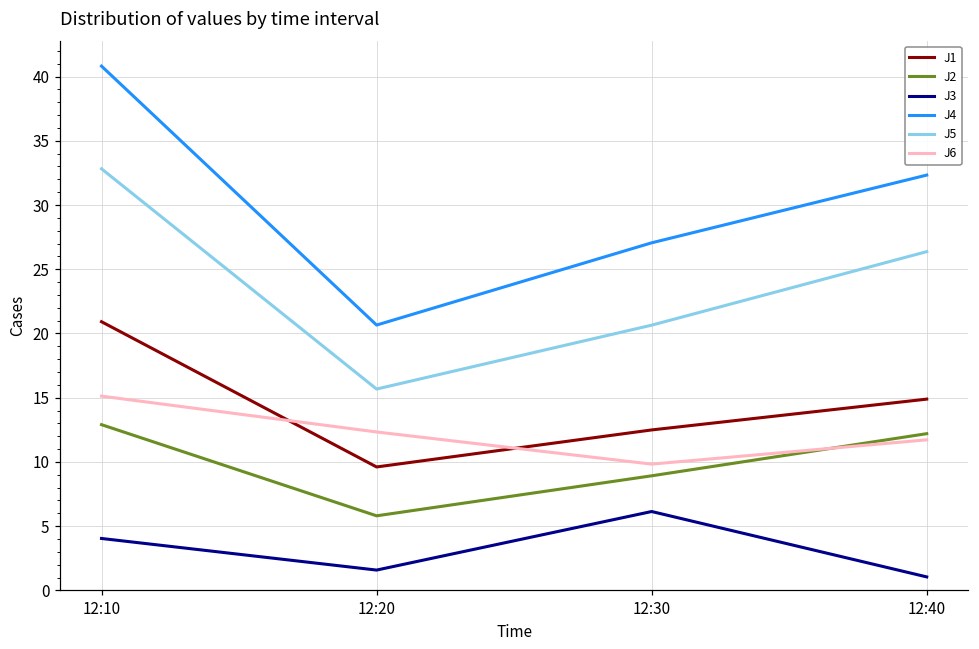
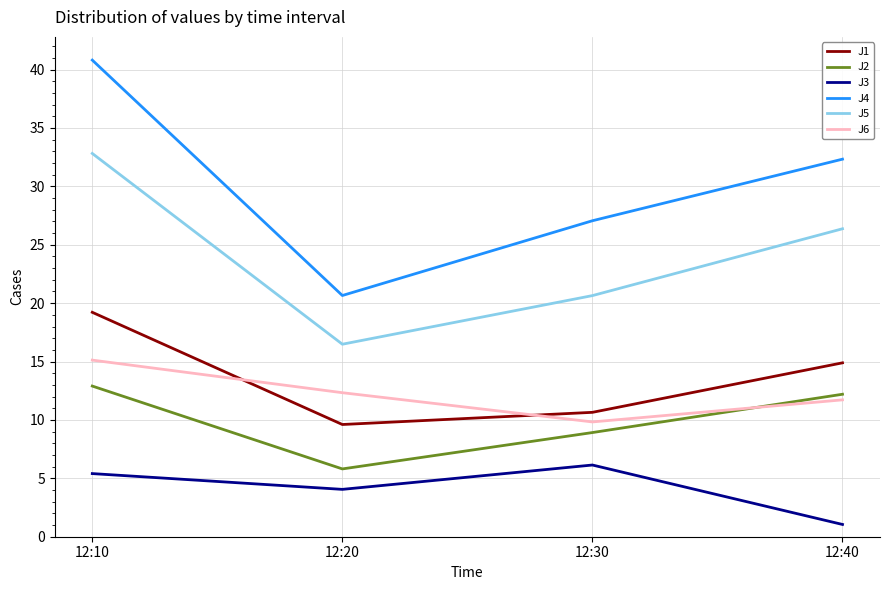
J1, 12:10: 20.9 -> 19.2
J3, 12:10: 4.0 -> 5.4
J3, 12:20: 1.6 -> 4.1
J5, 12:20: 15.7 -> 16.5
J1, 12:30: 12.5 -> 10.7
